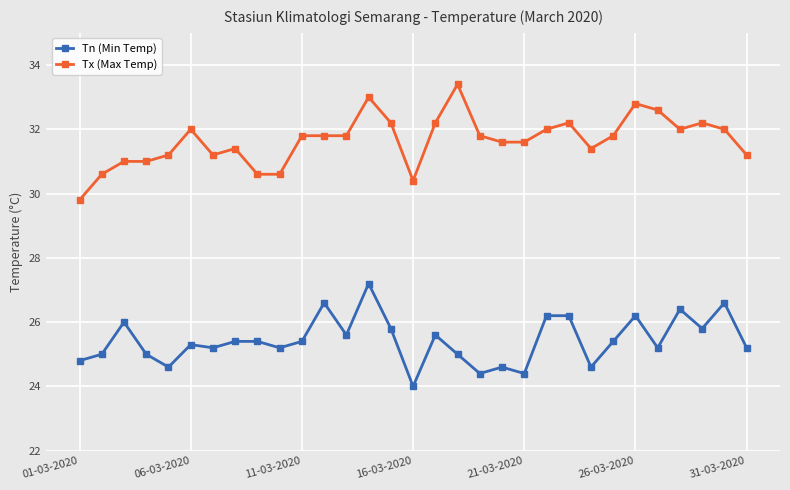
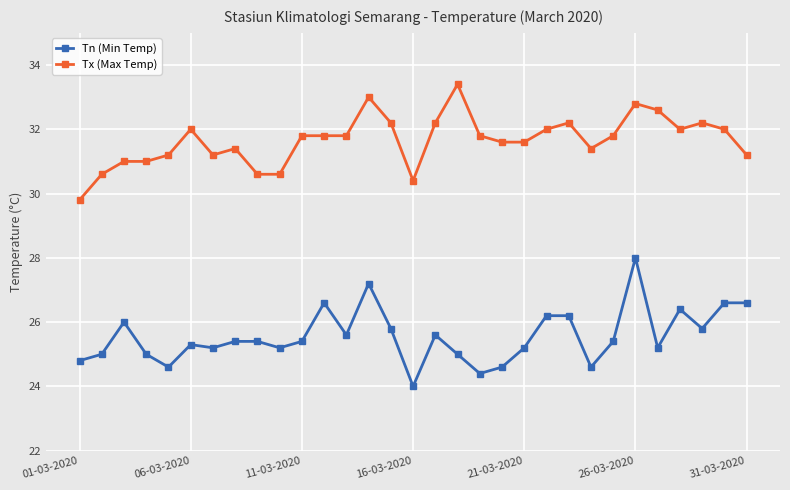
Tn (Min Temp), 21-03-2020: 24.4 -> 25.2
Tn (Min Temp), 26-03-2020: 26.2 -> 28.0
Tn (Min Temp), 31-03-2020: 25.2 -> 26.6
